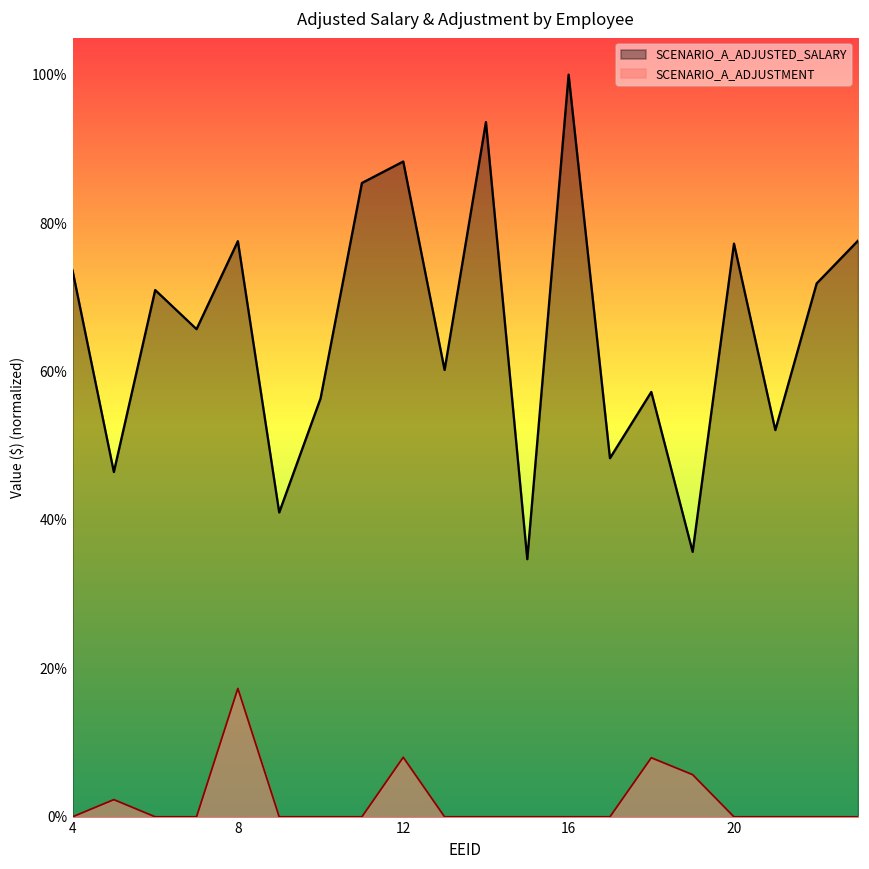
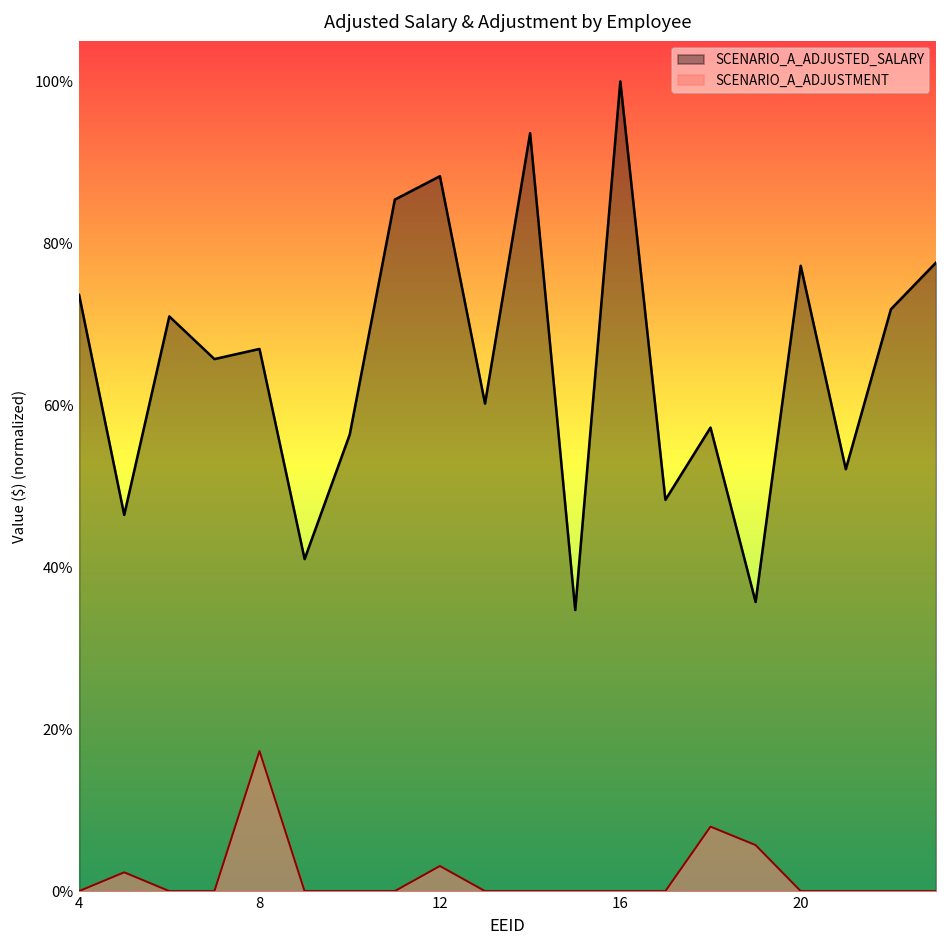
SCENARIO_A_ADJUSTED_SALARY, 8: 78% -> 67%
SCENARIO_A_ADJUSTMENT, 12: 8% -> 3%
